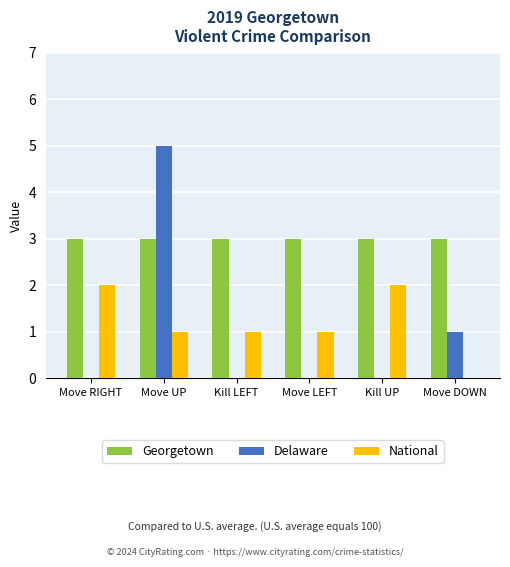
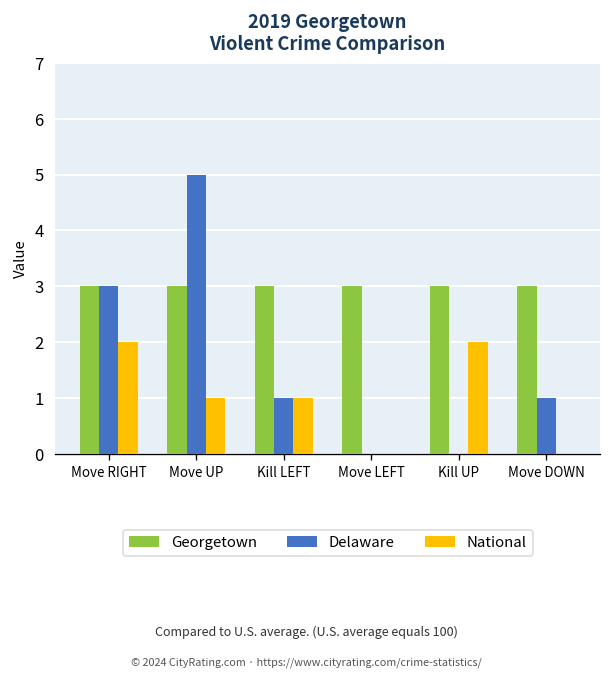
Delaware, Move RIGHT: 0 -> 3
Delaware, Kill LEFT: 0 -> 1
National, Move LEFT: 1 -> 0
